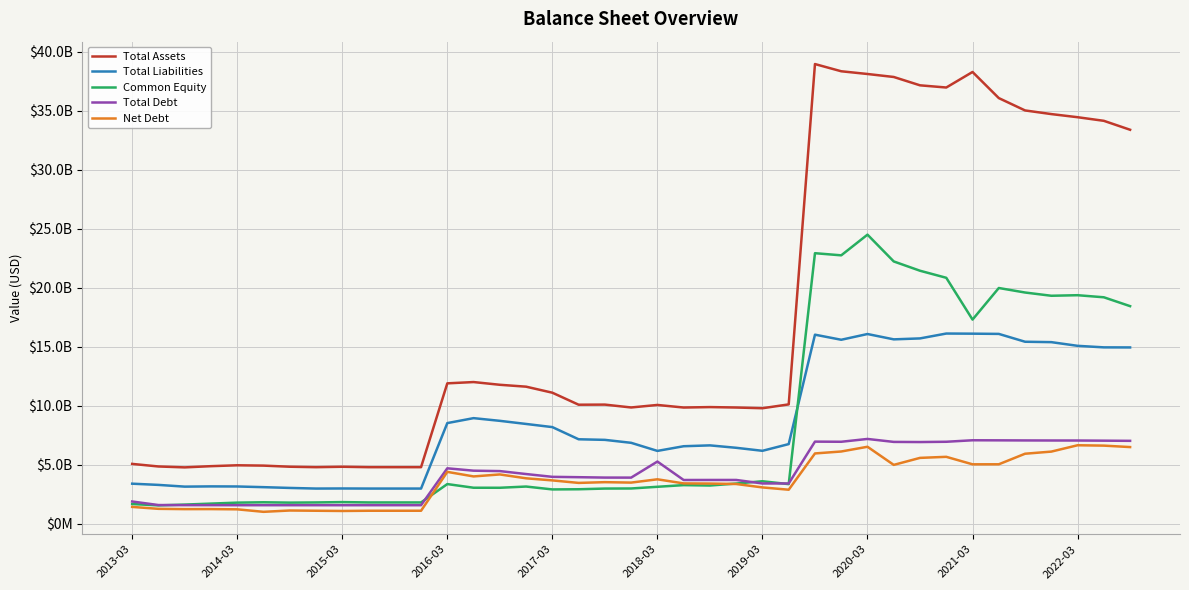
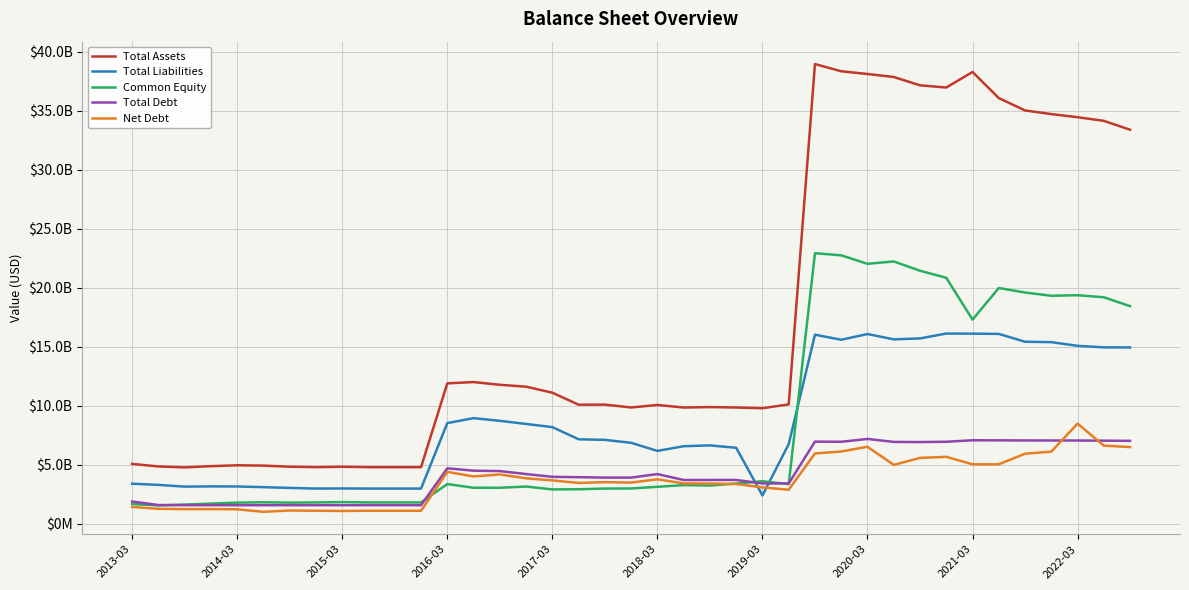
Total Debt, 2018-03: $5300000000 -> $4200000000
Total Liabilities, 2019-03: $6200000000 -> $2400000000
Common Equity, 2020-03: $24500000000 -> $22000000000
Net Debt, 2022-03: $6700000000 -> $8500000000
